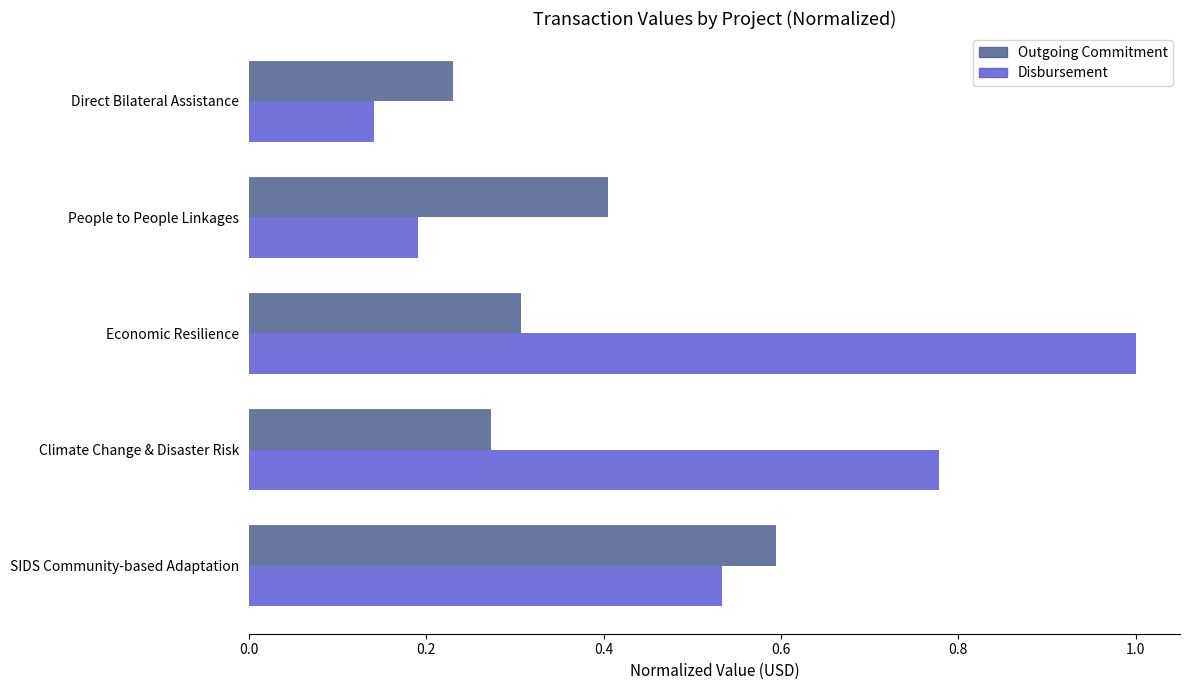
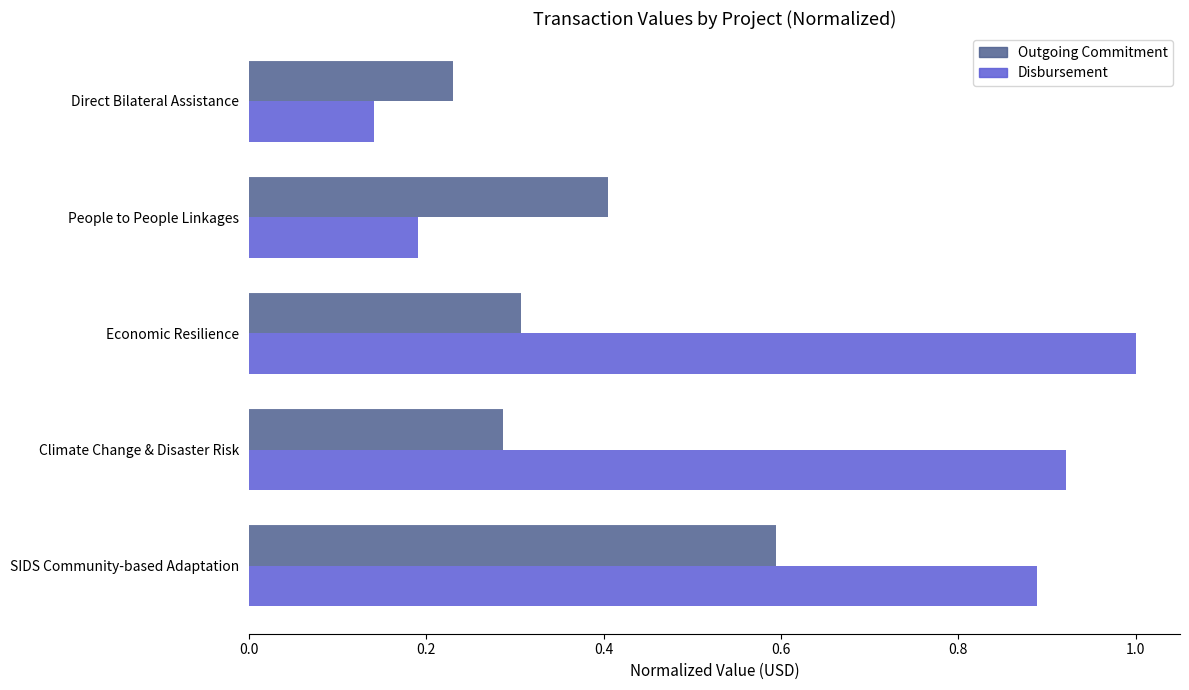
Outgoing Commitment, Climate Change & Disaster Risk: 0.27 -> 0.29
Disbursement, Climate Change & Disaster Risk: 0.78 -> 0.92
Disbursement, SIDS Community-based Adaptation: 0.53 -> 0.89
